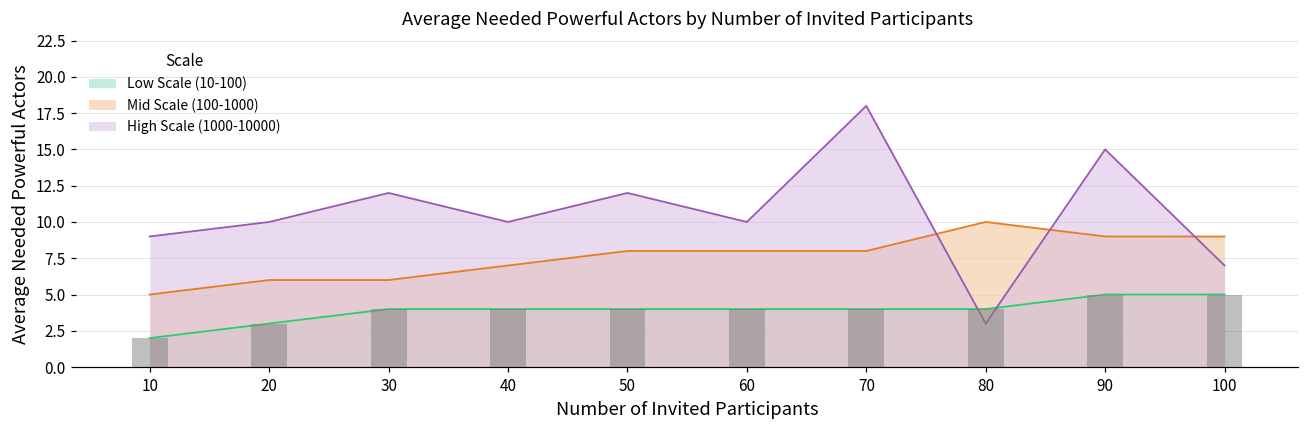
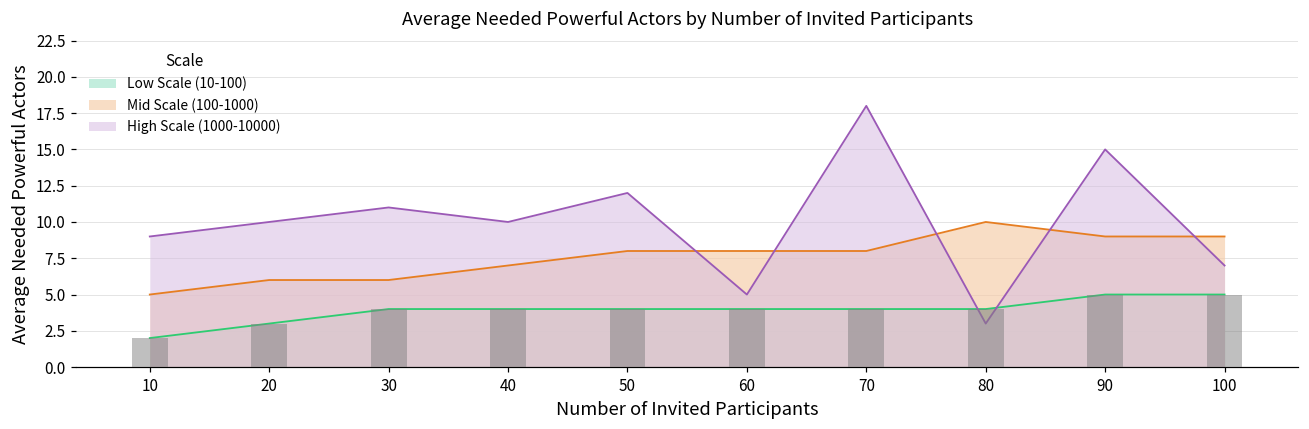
High Scale (1000-10000), 30: 12 -> 11
High Scale (1000-10000), 60: 10 -> 5
